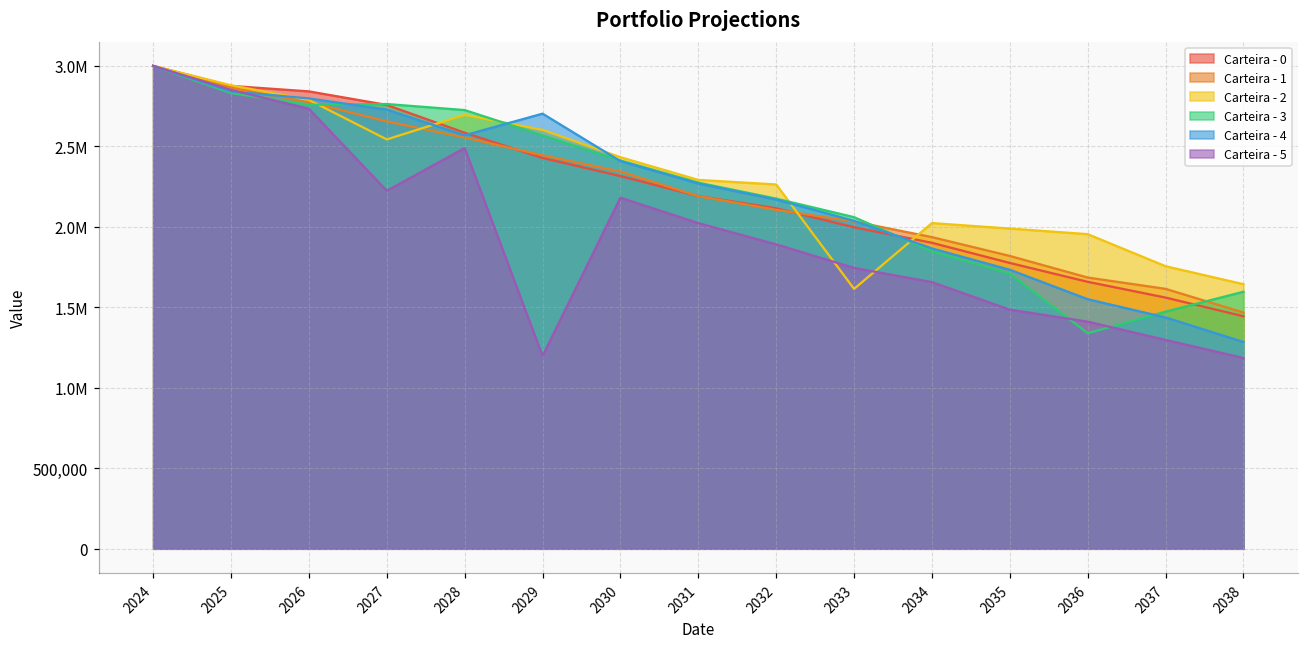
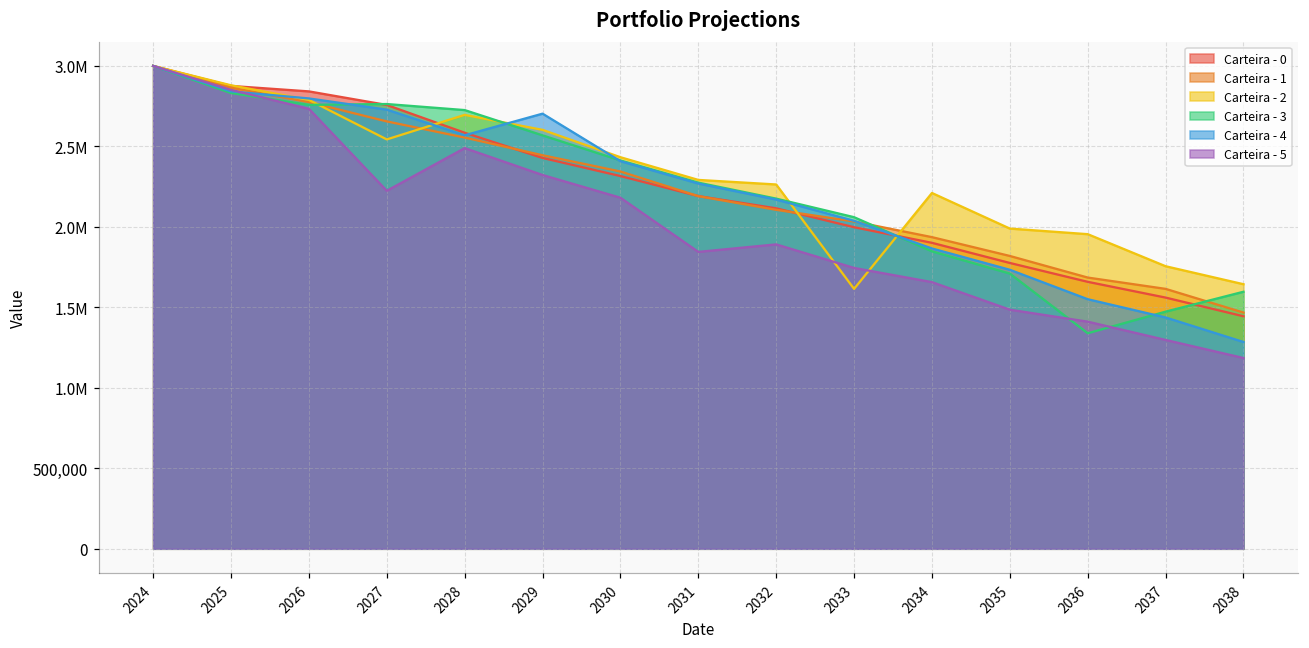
Carteira - 5, 2029: 1,200,000 -> 2,320,000
Carteira - 5, 2031: 2,020,000 -> 1,840,000
Carteira - 2, 2034: 2,020,000 -> 2,210,000
